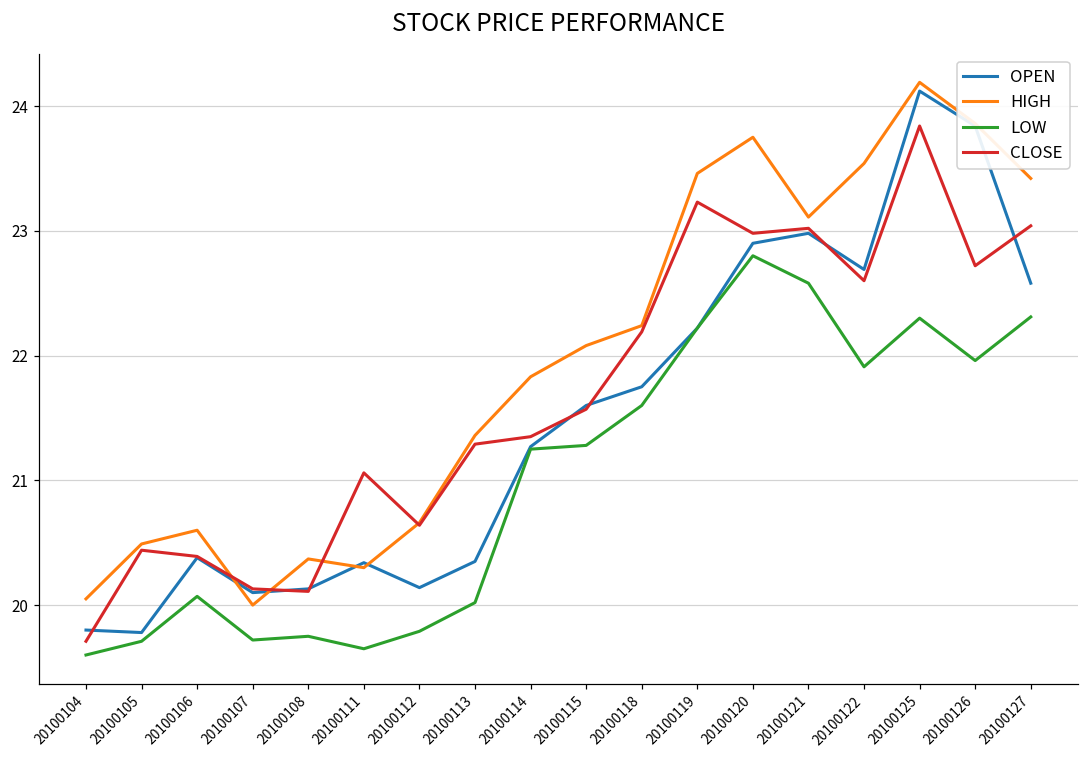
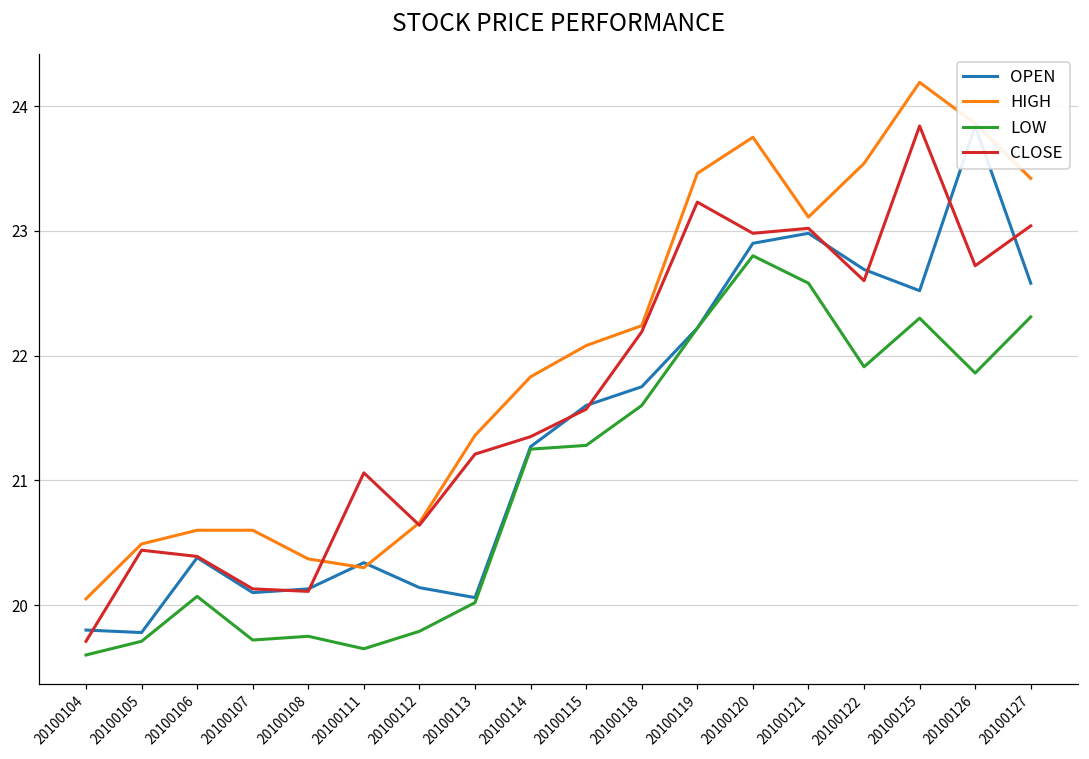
HIGH, 20100107: 20.0 -> 20.6
OPEN, 20100113: 20.35 -> 20.06
CLOSE, 20100113: 21.29 -> 21.21
OPEN, 20100125: 24.12 -> 22.52
LOW, 20100126: 21.96 -> 21.86
